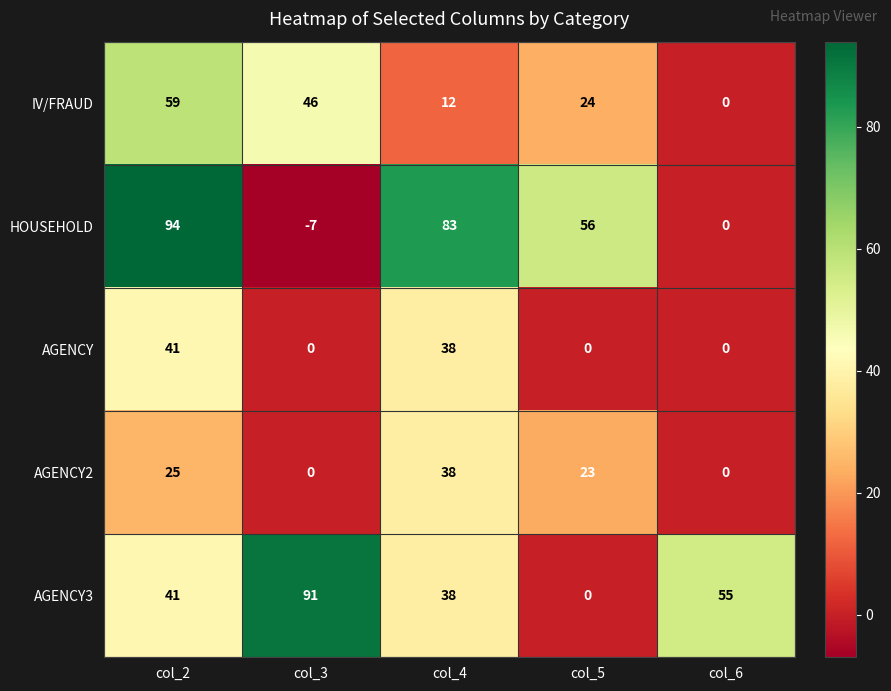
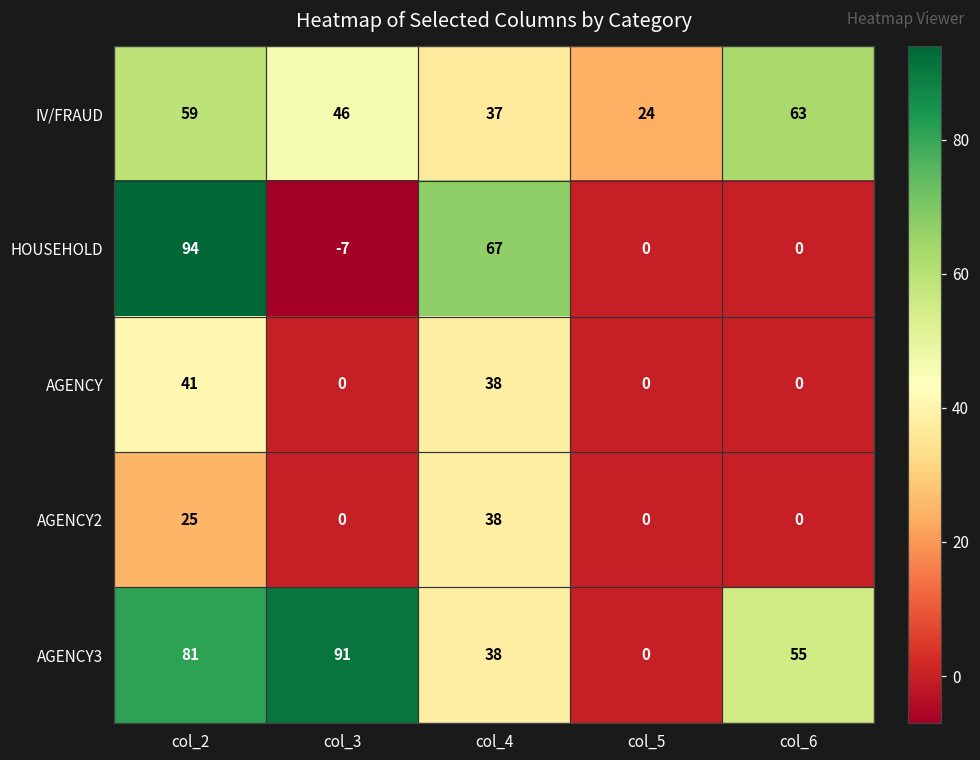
IV/FRAUD, col_4: 12 -> 37
IV/FRAUD, col_6: 0 -> 63
HOUSEHOLD, col_4: 83 -> 67
HOUSEHOLD, col_5: 56 -> 0
AGENCY2, col_5: 23 -> 0
AGENCY3, col_2: 41 -> 81
